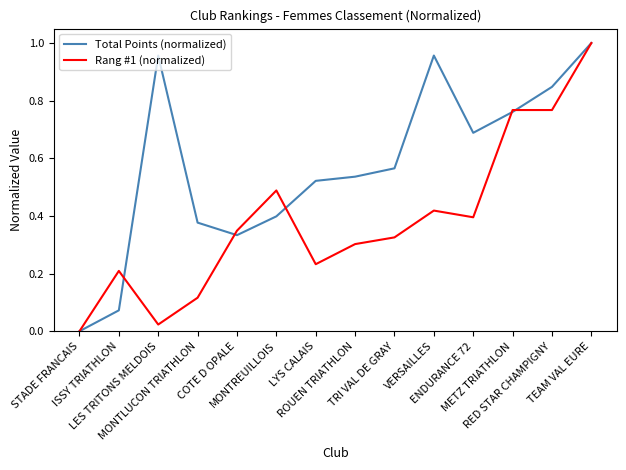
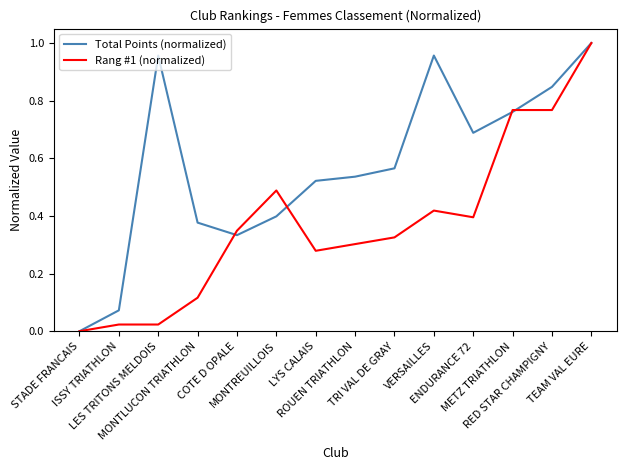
Rang #1 (normalized), ISSY TRIATHLON: 0.21 -> 0.02
Rang #1 (normalized), LYS CALAIS: 0.23 -> 0.28
